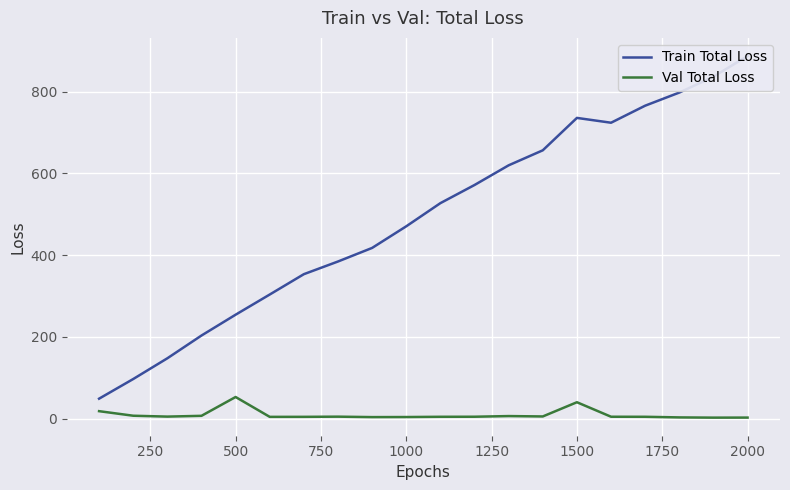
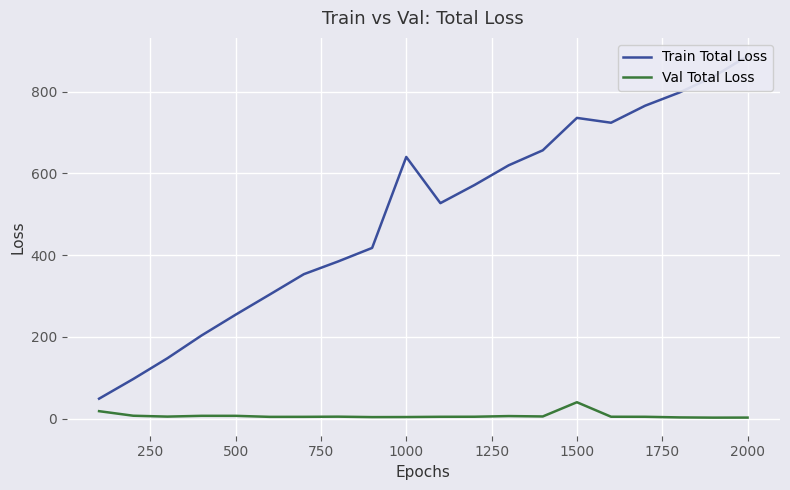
Val Total Loss, 500: 50 -> 10
Train Total Loss, 1000: 470 -> 640
